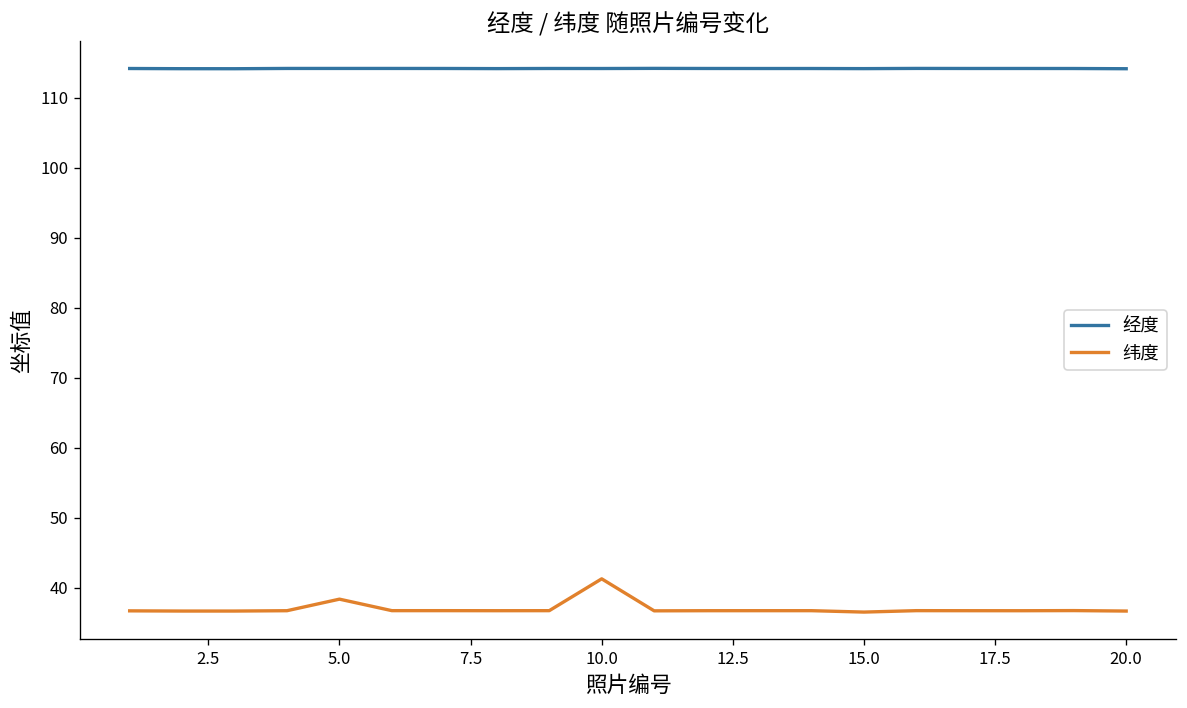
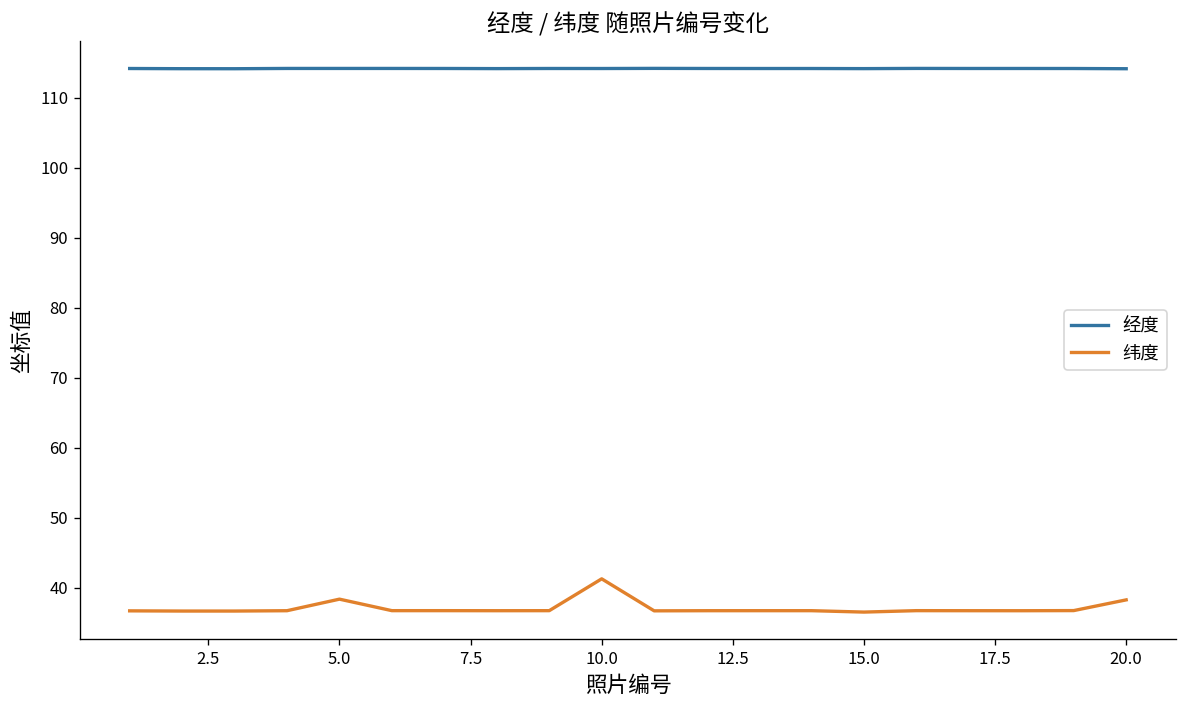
纬度, 20.0: 37 -> 38
